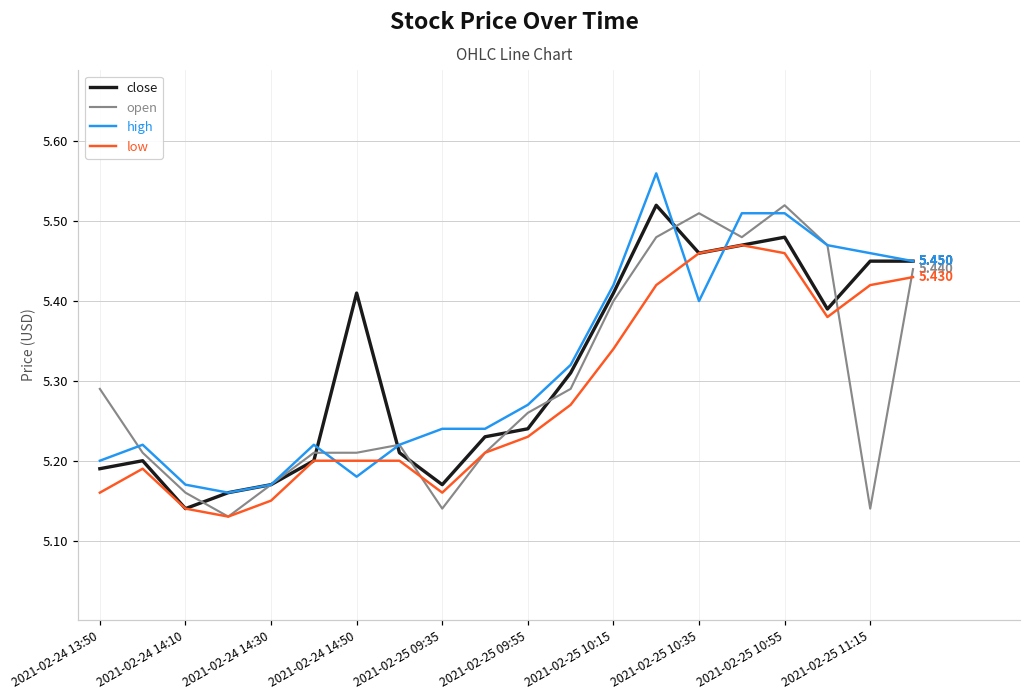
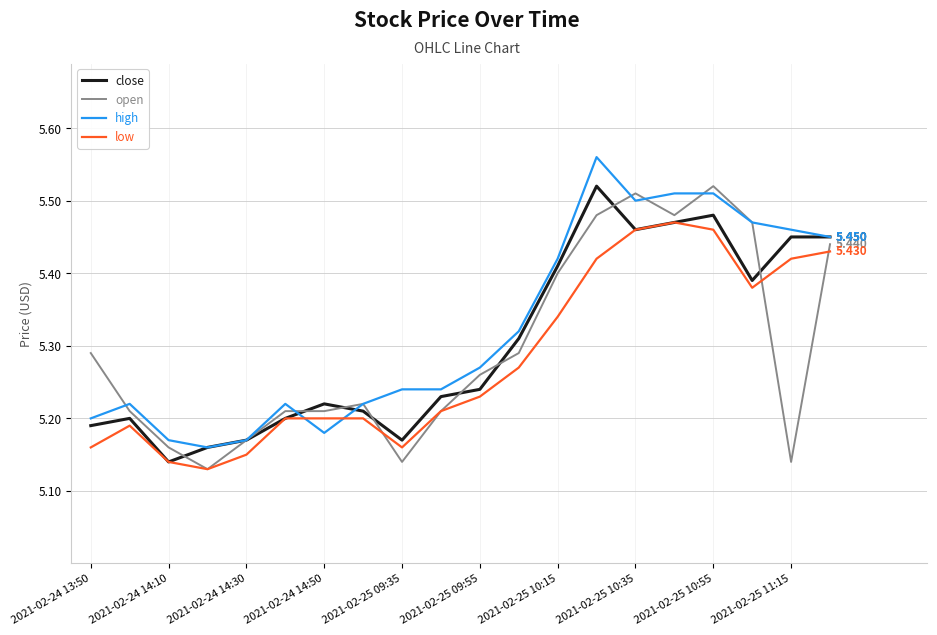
close, 2021-02-24 14:50: 5.41 -> 5.22
high, 2021-02-25 10:35: 5.4 -> 5.5
